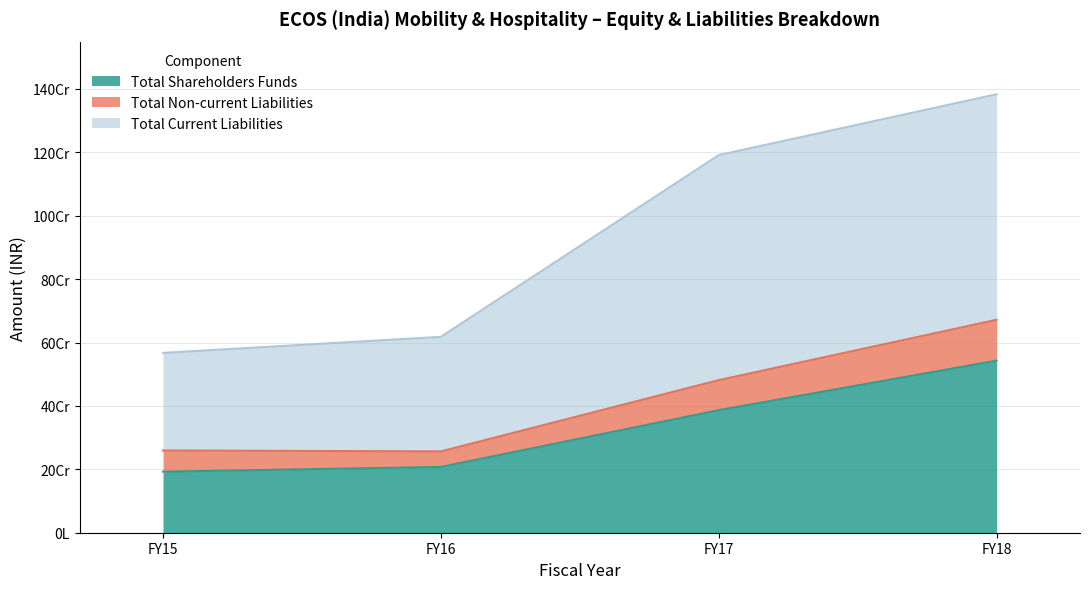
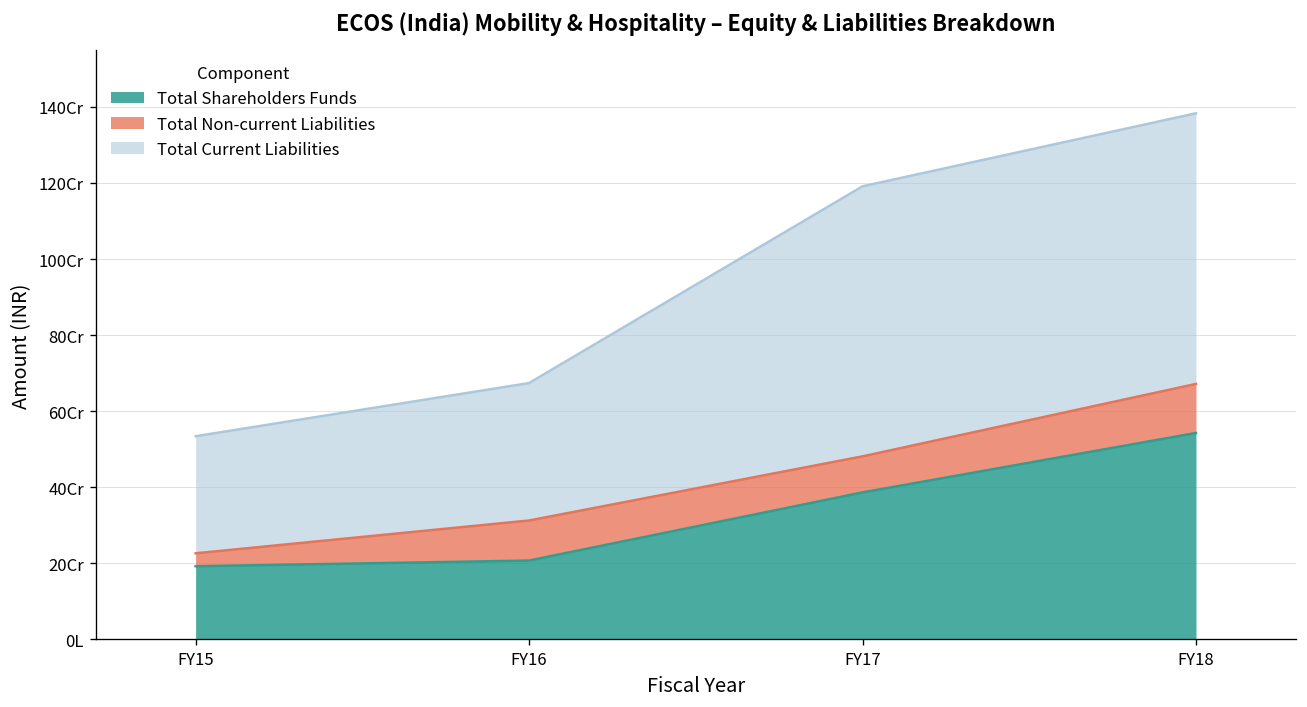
Total Non-current Liabilities, FY15: 7Cr -> 3Cr
Total Non-current Liabilities, FY16: 5Cr -> 11Cr
